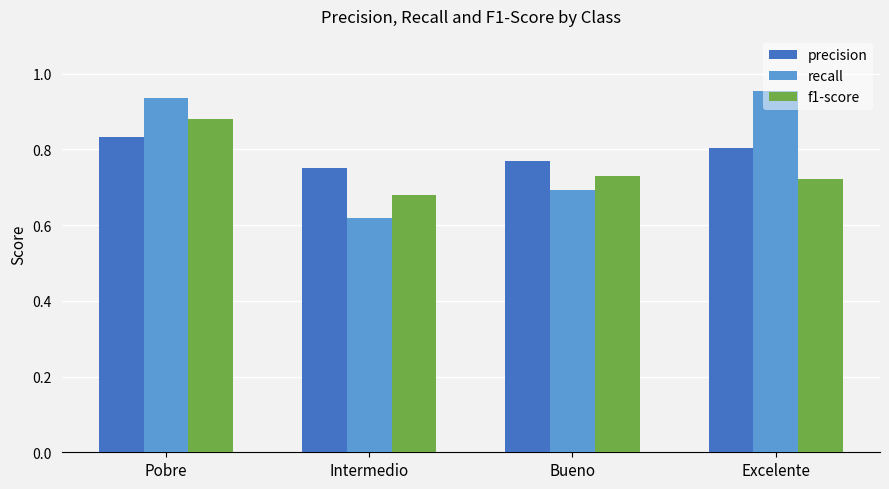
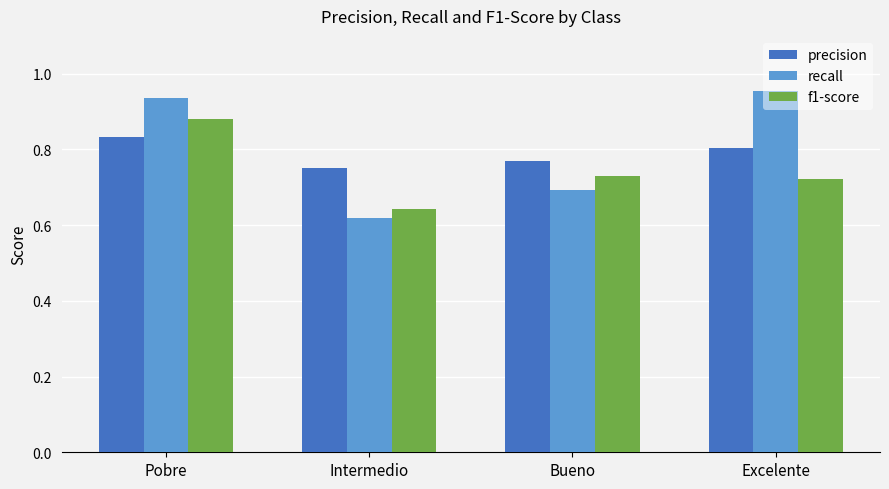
f1-score, Intermedio: 0.68 -> 0.64
